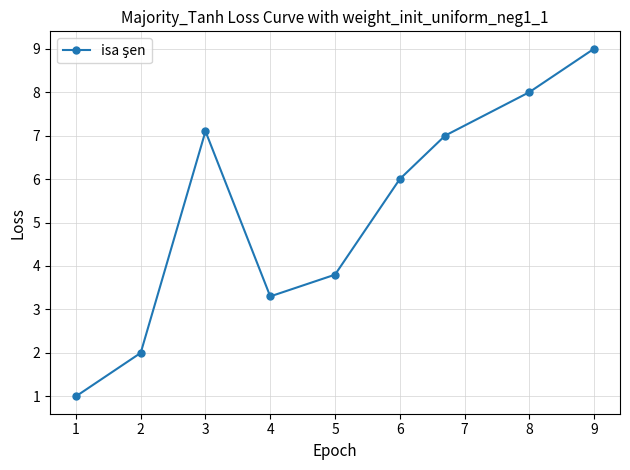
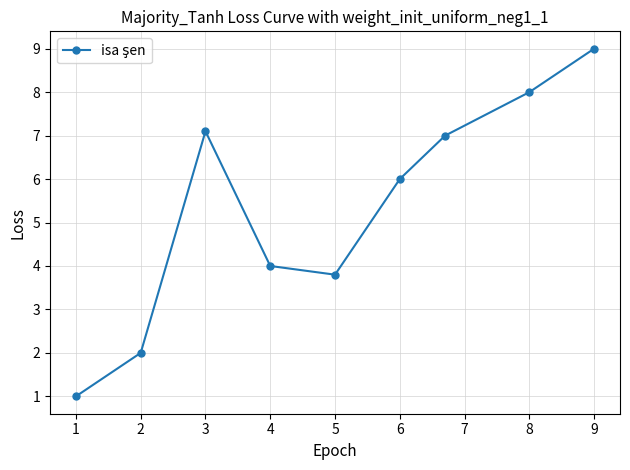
4: 3.3 -> 4.0
